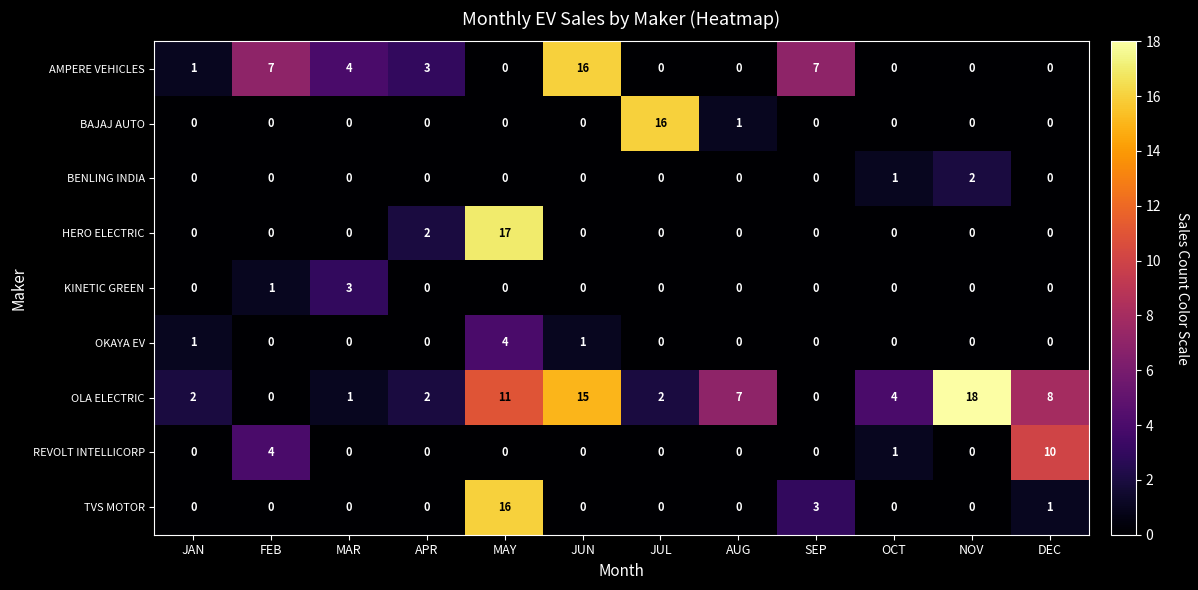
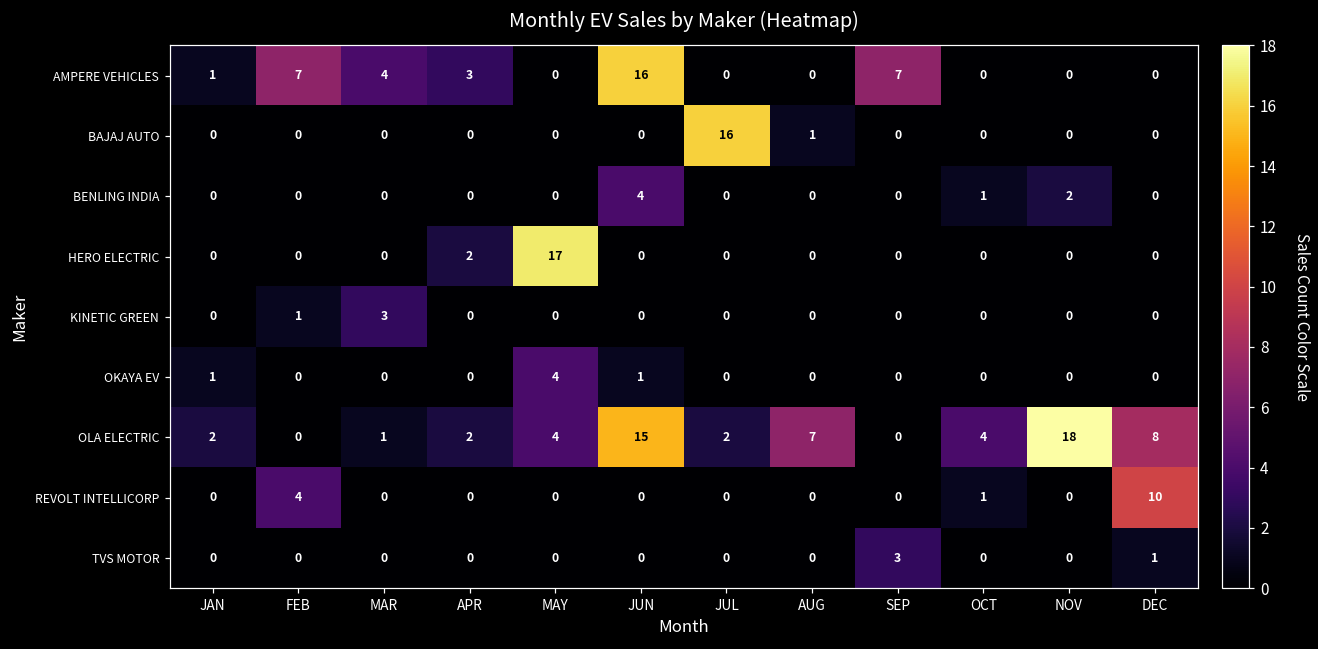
BENLING INDIA, JUN: 0 -> 4
OLA ELECTRIC, MAY: 11 -> 4
TVS MOTOR, MAY: 16 -> 0
